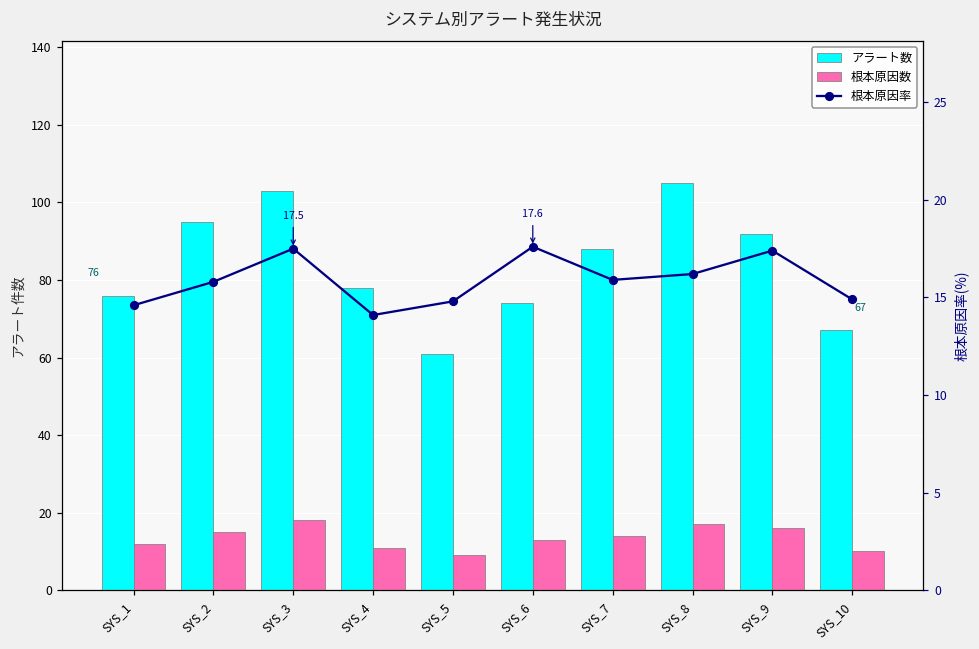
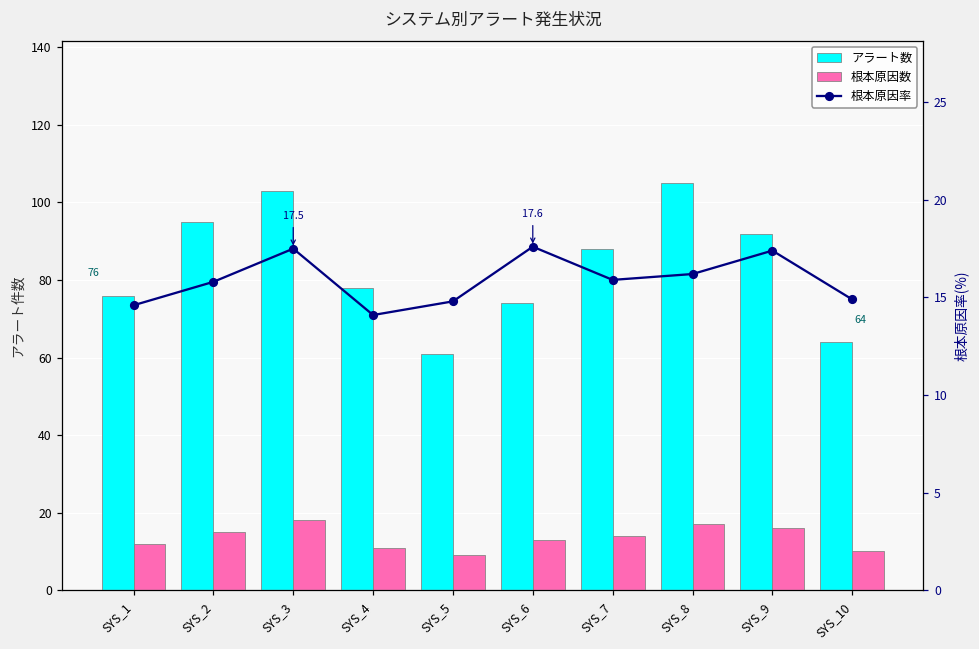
アラート数, SYS_10: 67 -> 64
